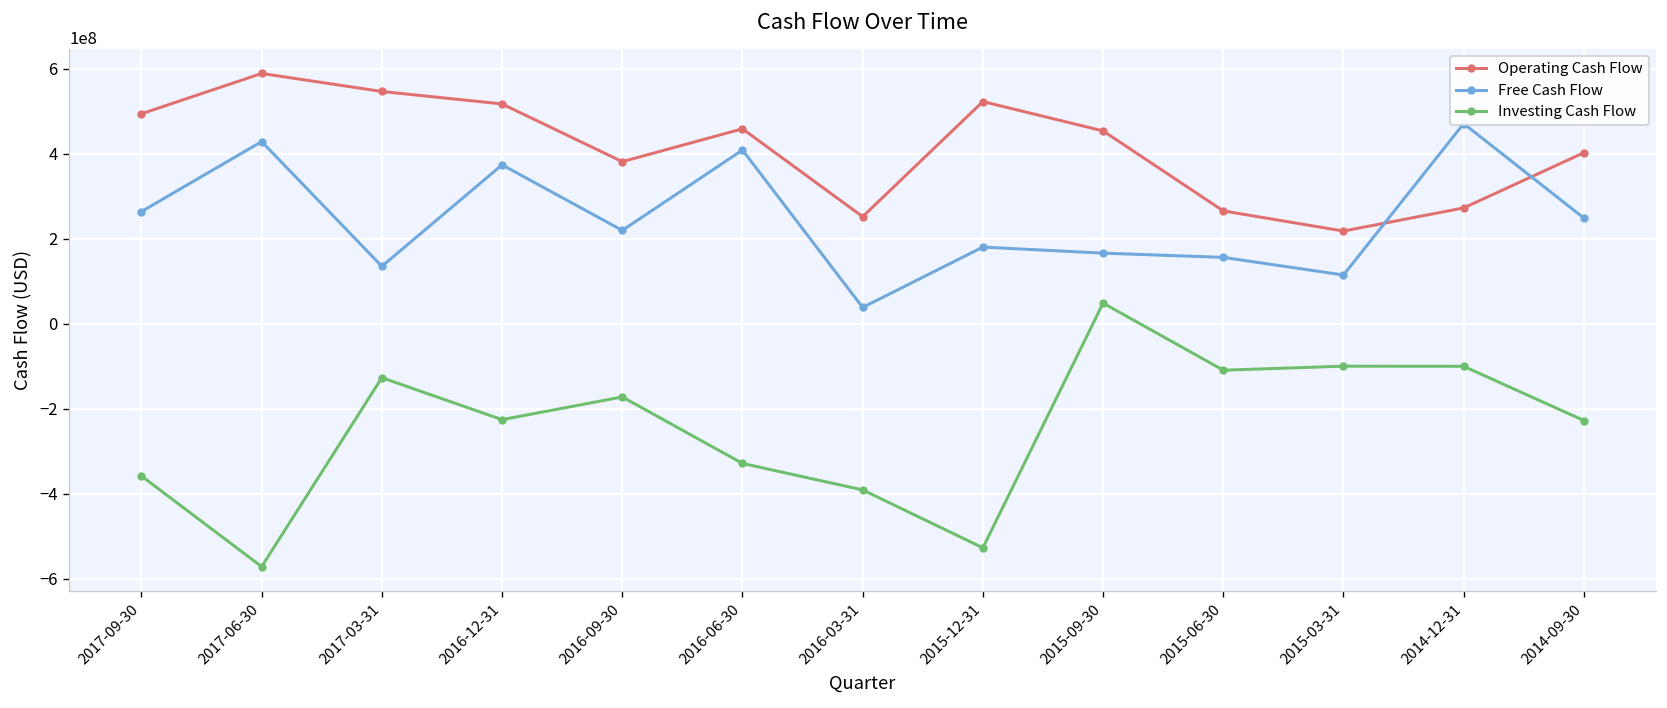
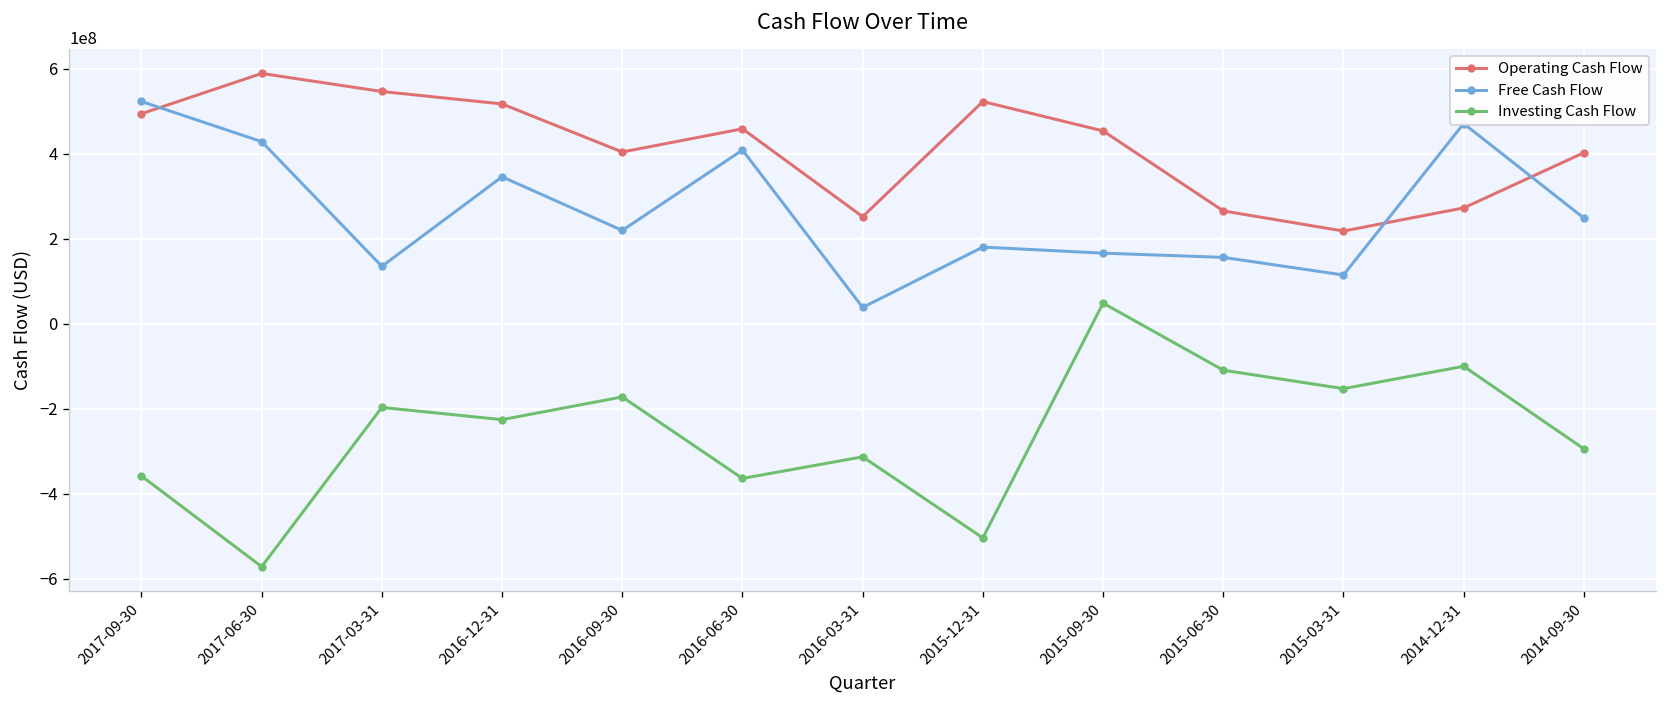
Free Cash Flow, 2017-09-30: 260000000 -> 520000000
Investing Cash Flow, 2017-03-31: -130000000 -> -200000000
Free Cash Flow, 2016-12-31: 370000000 -> 350000000
Operating Cash Flow, 2016-09-30: 380000000 -> 400000000
Investing Cash Flow, 2016-06-30: -330000000 -> -360000000
Investing Cash Flow, 2016-03-31: -390000000 -> -310000000
Investing Cash Flow, 2015-12-31: -530000000 -> -500000000
Investing Cash Flow, 2015-03-31: -100000000 -> -150000000
Investing Cash Flow, 2014-09-30: -230000000 -> -290000000
